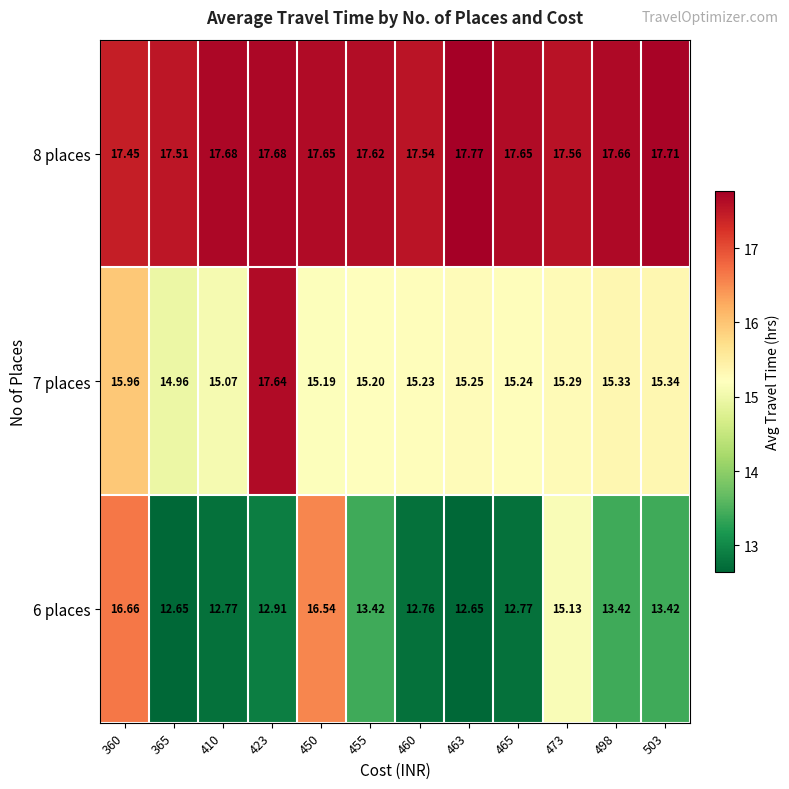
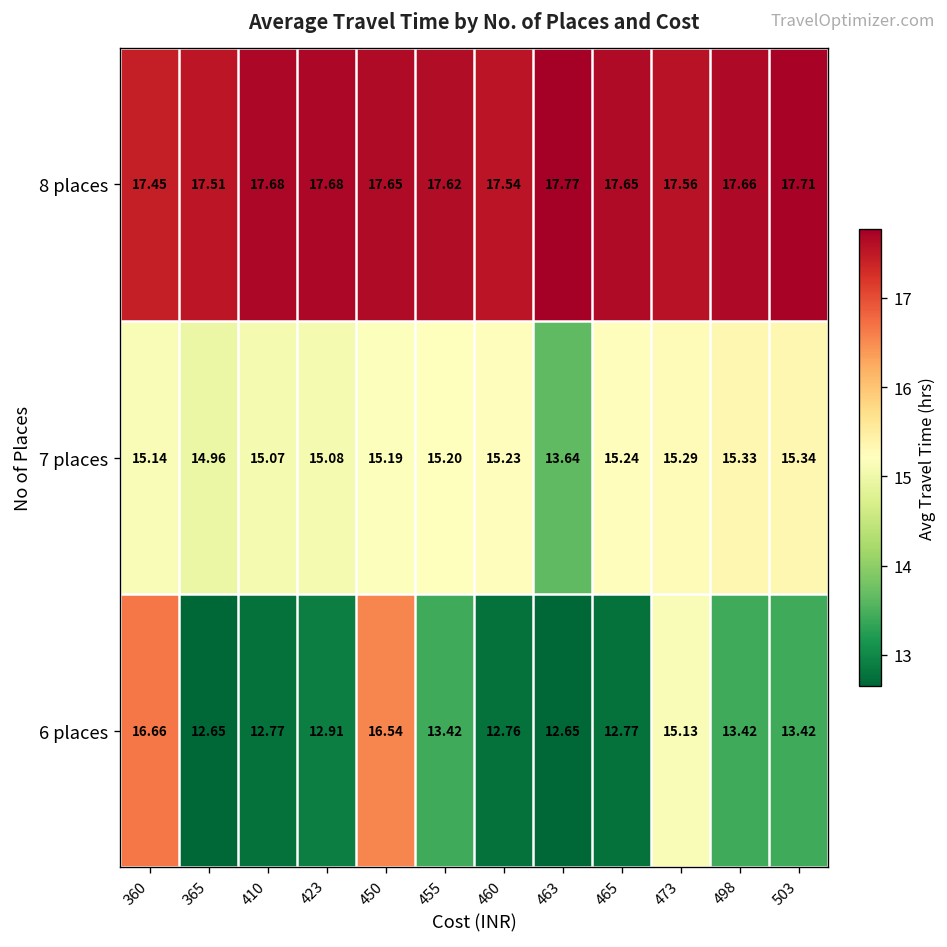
7 places, 360: 15.96 -> 15.14
7 places, 423: 17.64 -> 15.08
7 places, 463: 15.25 -> 13.64
